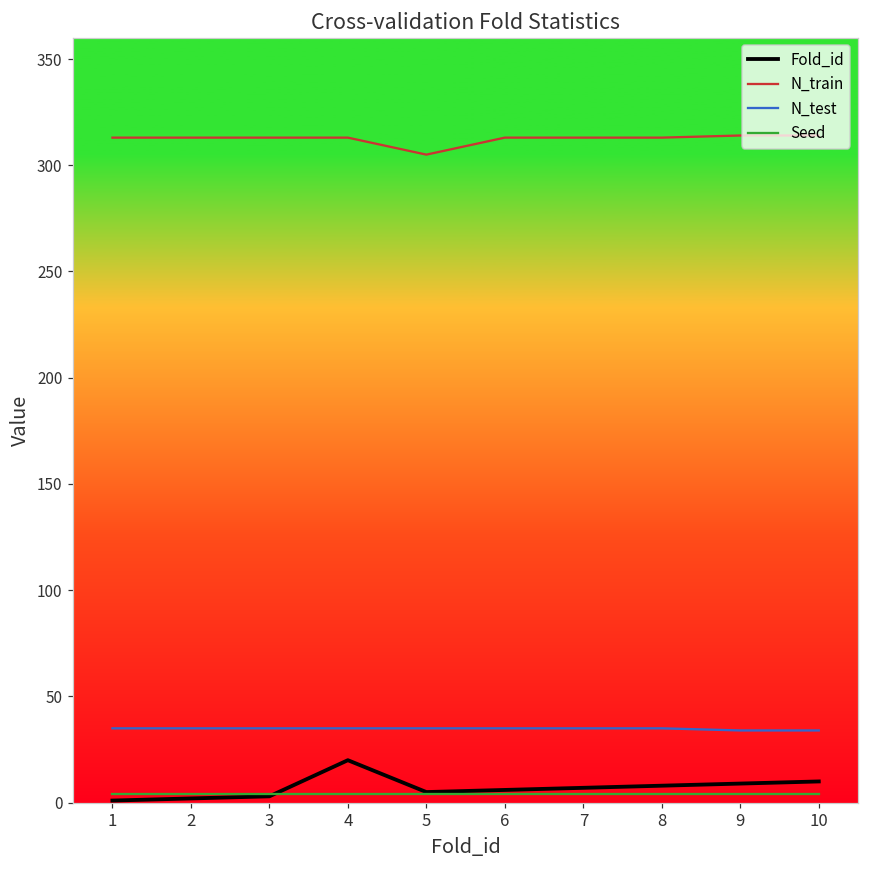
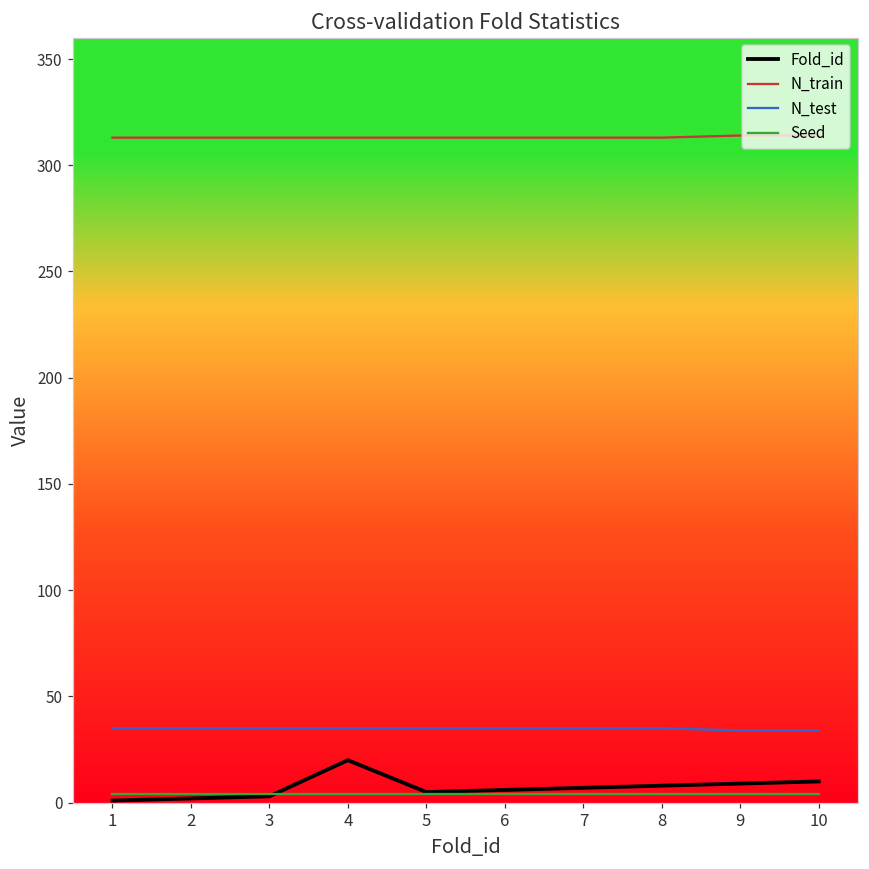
N_train, 5: 305 -> 313
